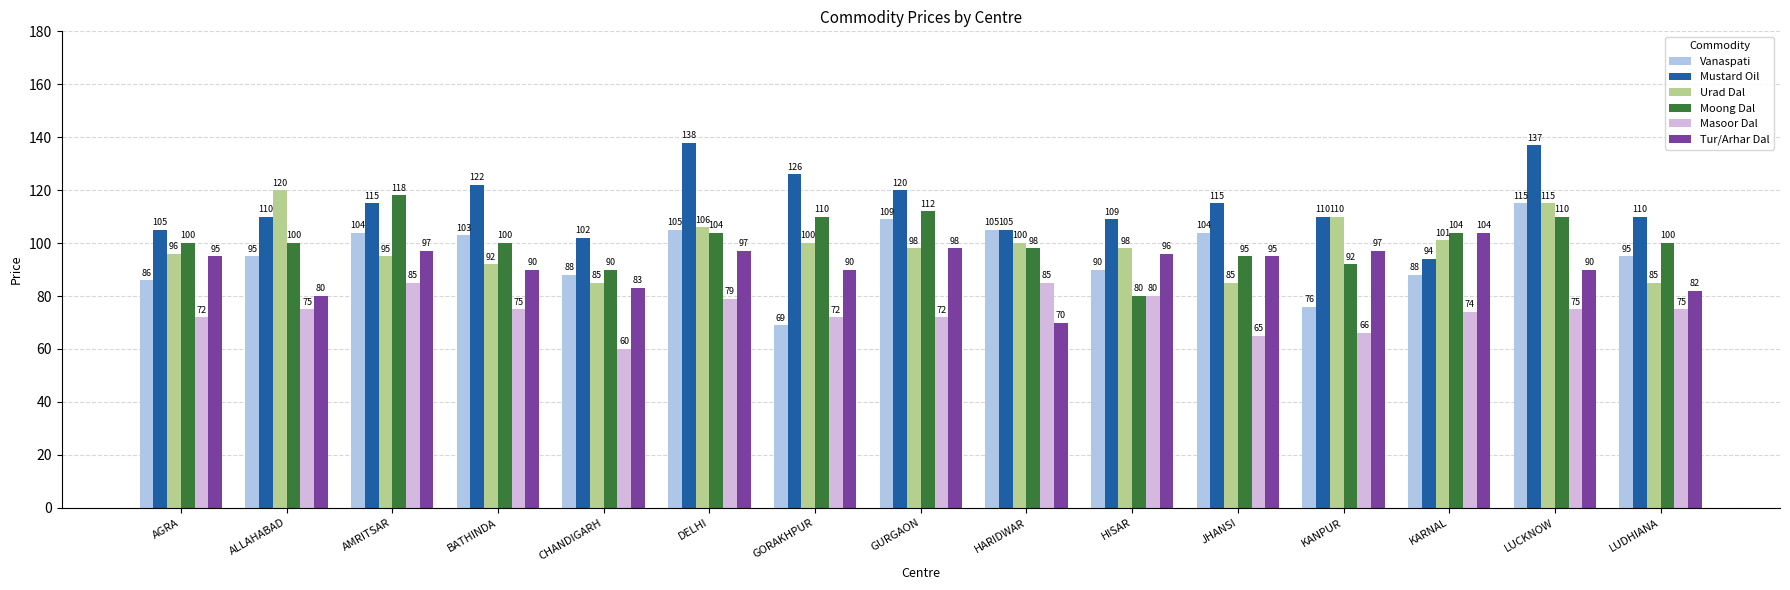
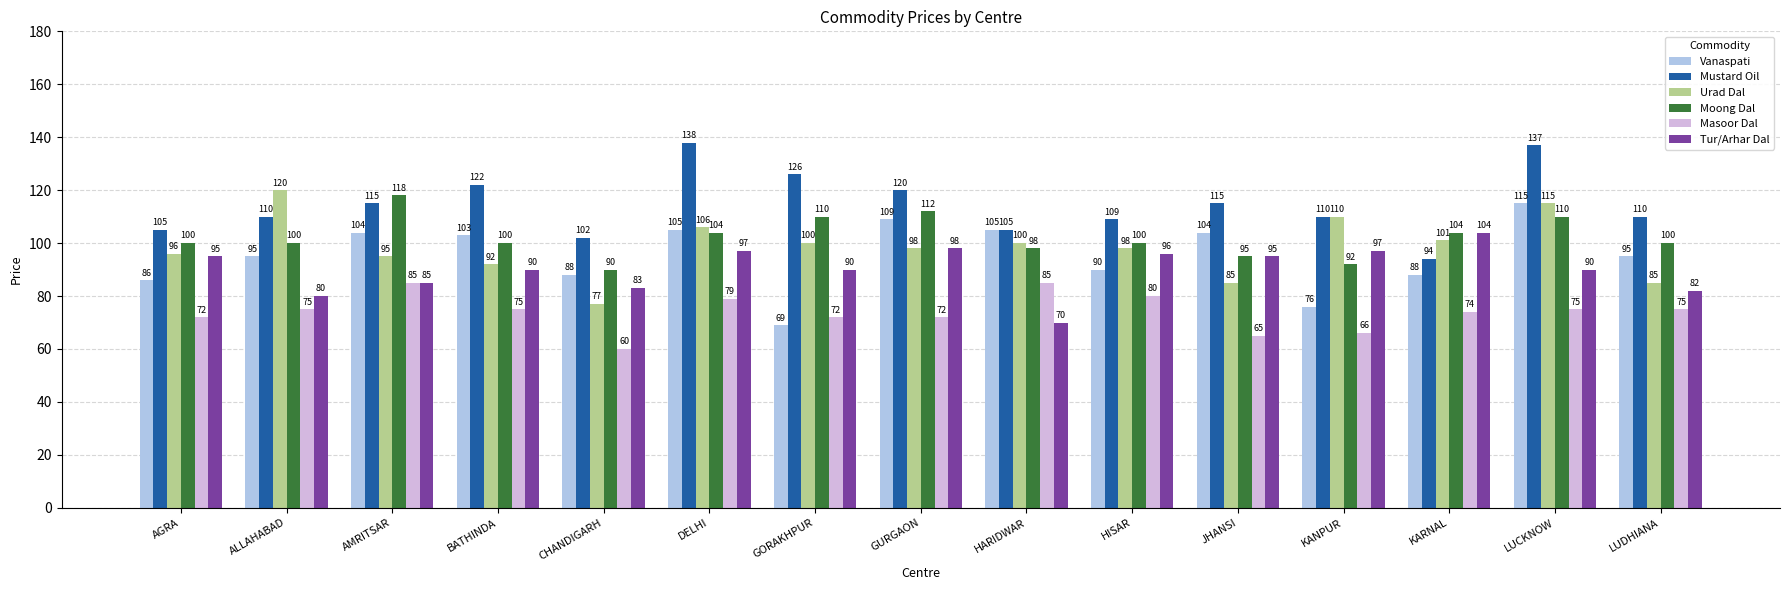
Tur/Arhar Dal, AMRITSAR: 97 -> 85
Urad Dal, CHANDIGARH: 85 -> 77
Moong Dal, HISAR: 80 -> 100
